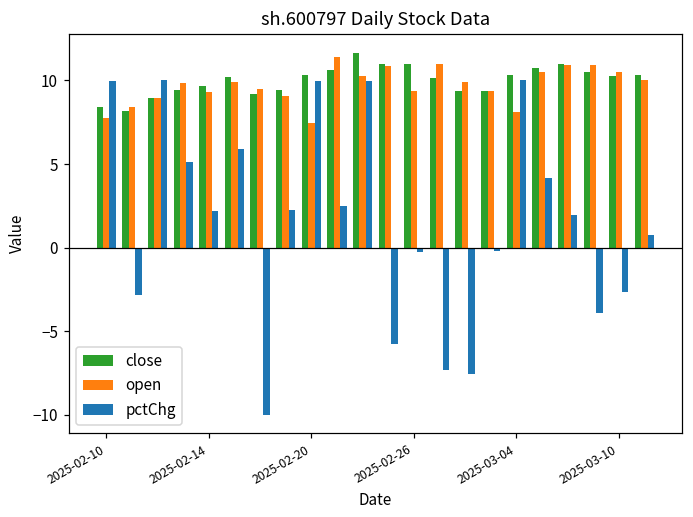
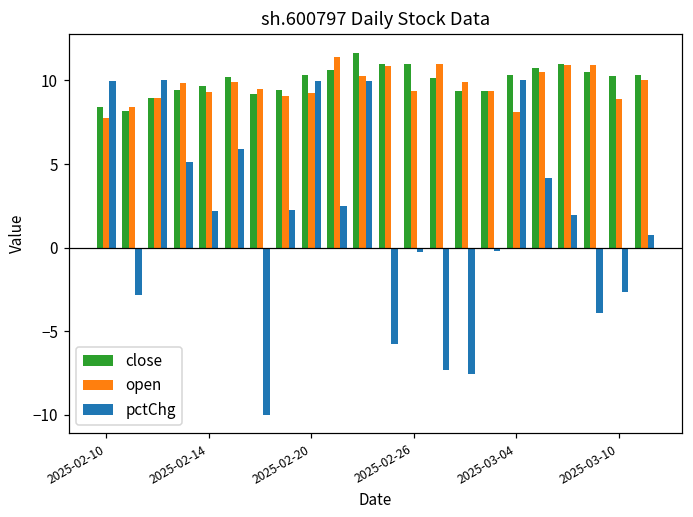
open, 2025-02-20: 7.4 -> 9.3
open, 2025-03-10: 10.5 -> 8.9
